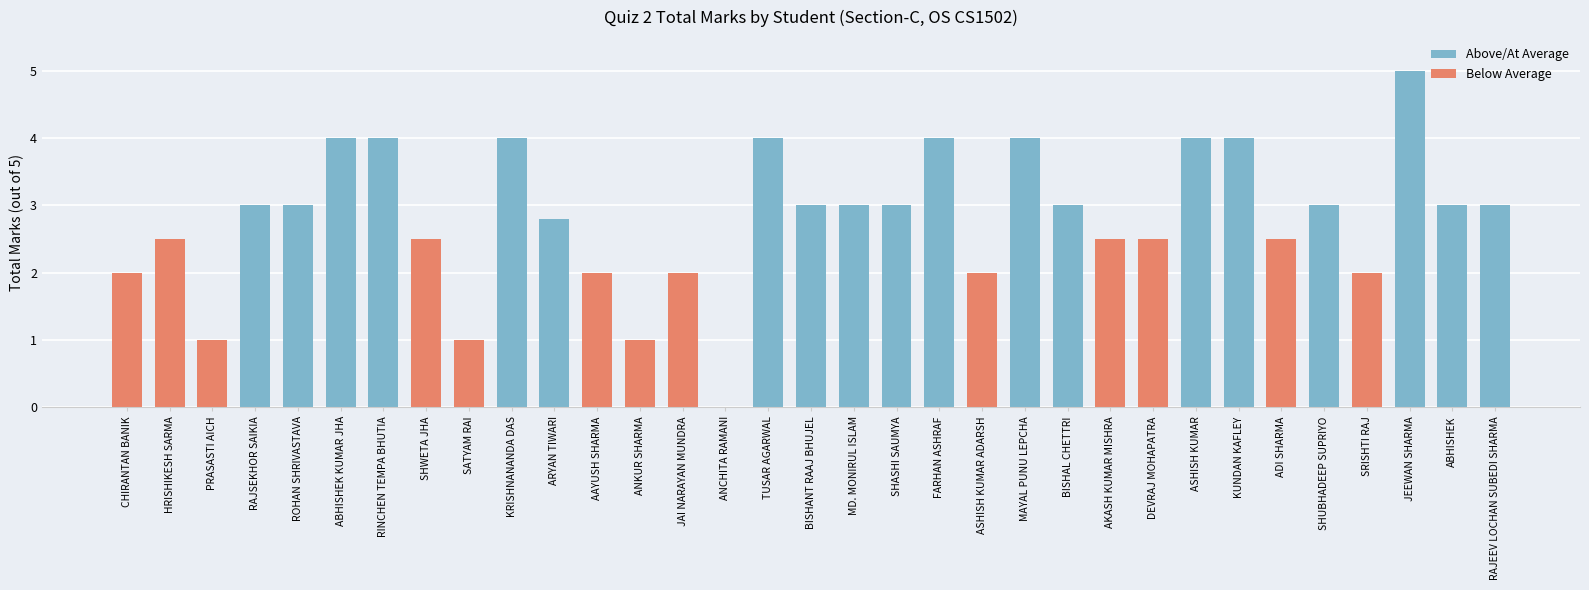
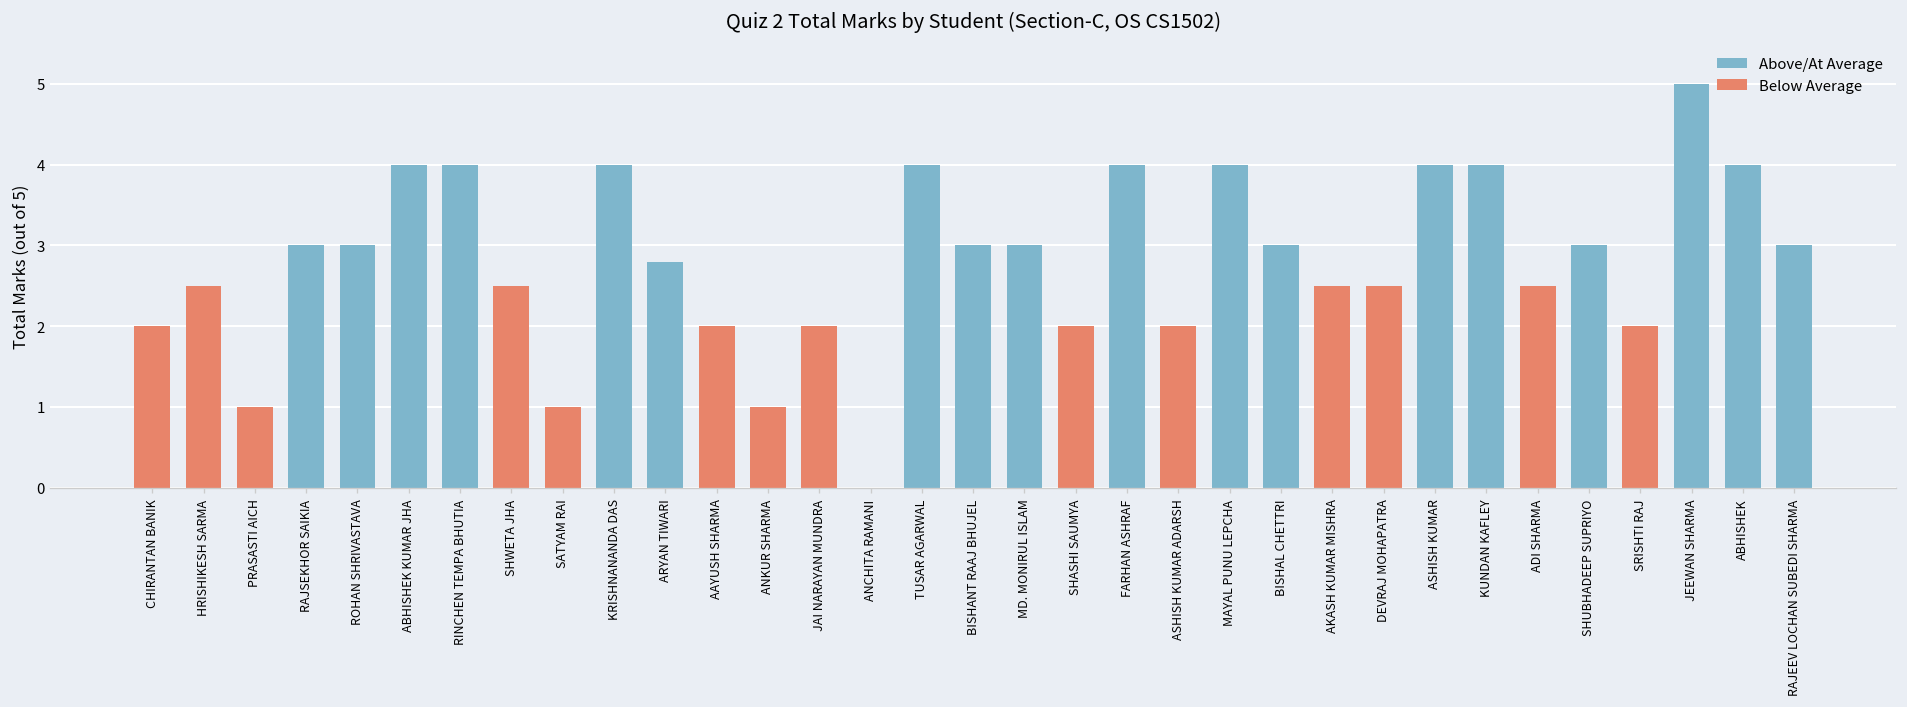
SHASHI SAUMYA: 3 -> 2
ABHISHEK: 3 -> 4
